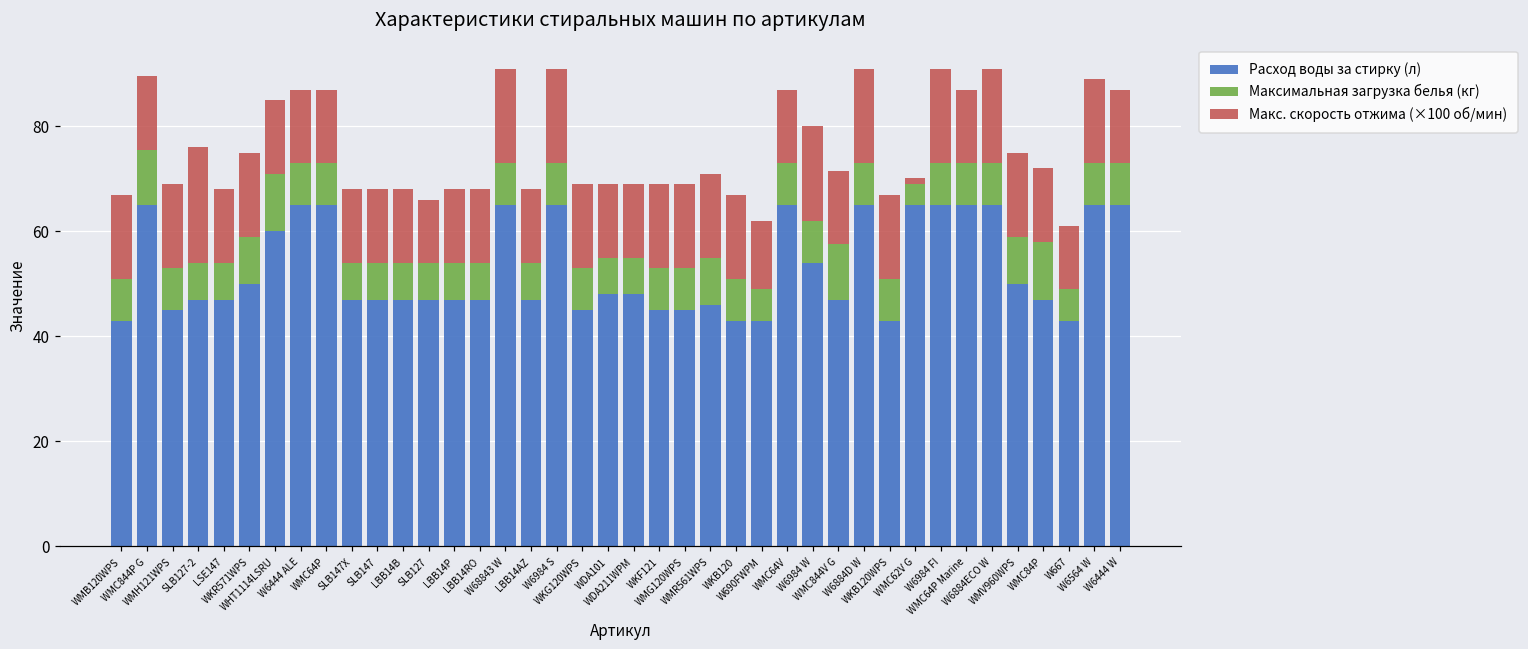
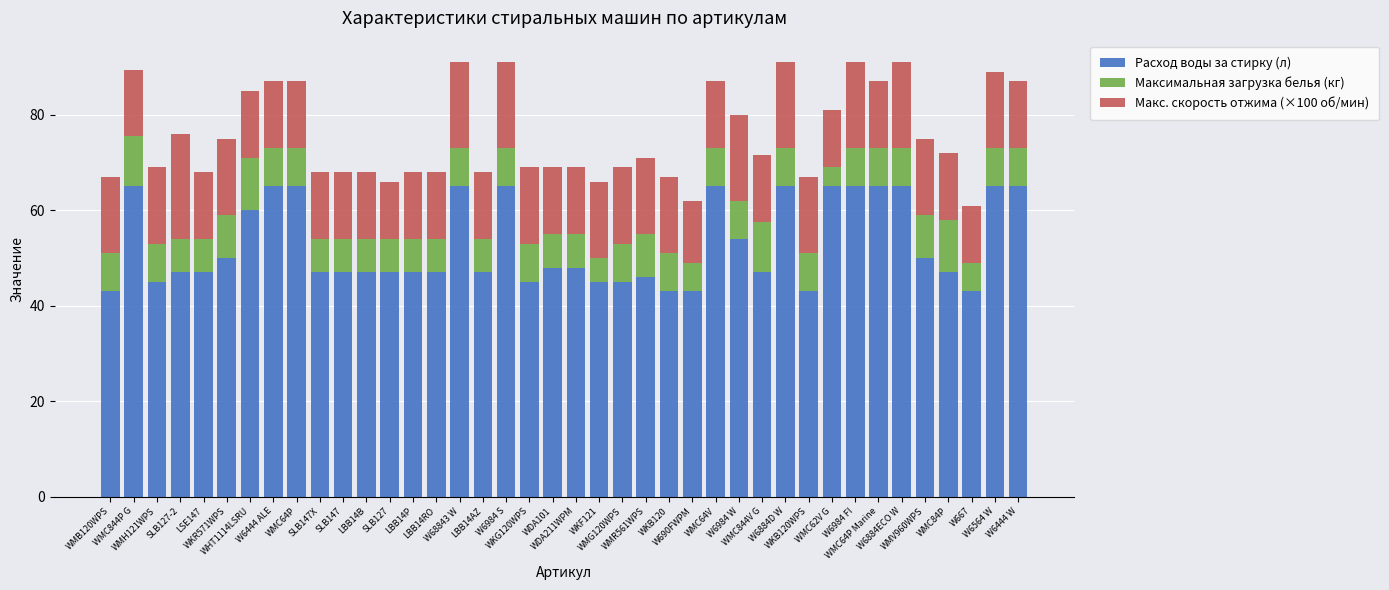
Максимальная загрузка белья (кг), WKF121: 8 -> 5
Макс. скорость отжима (×100 об/мин), WMC62V G: 1 -> 12
